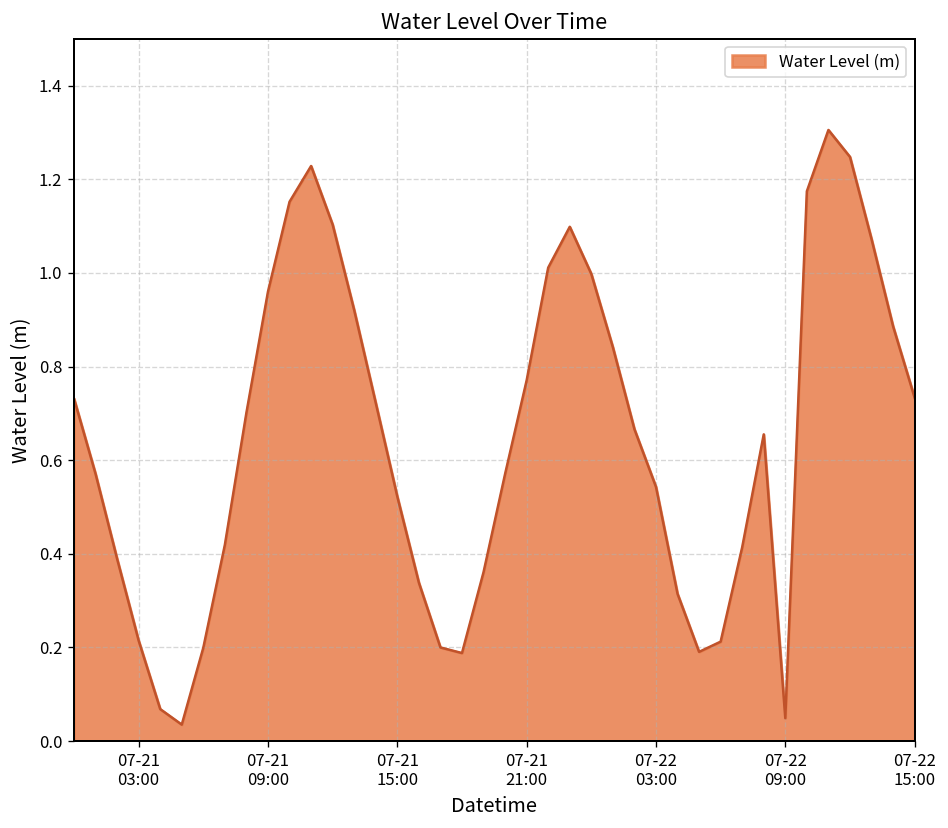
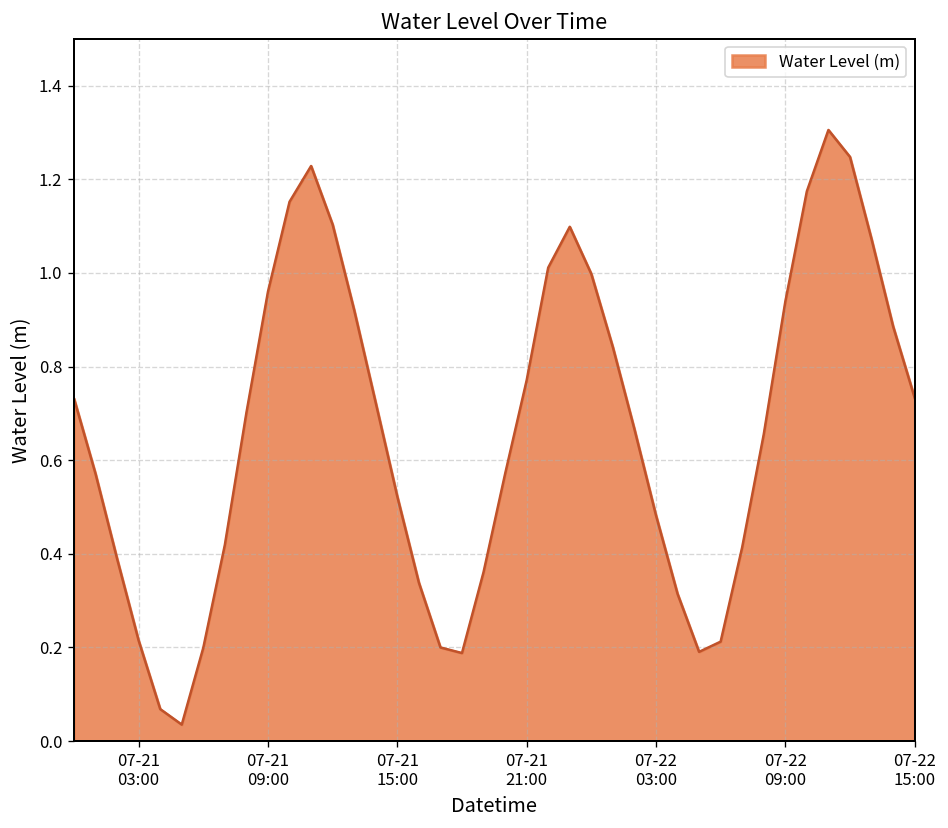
07-22 03:00: 0.54 -> 0.48
07-22 09:00: 0.05 -> 0.94
